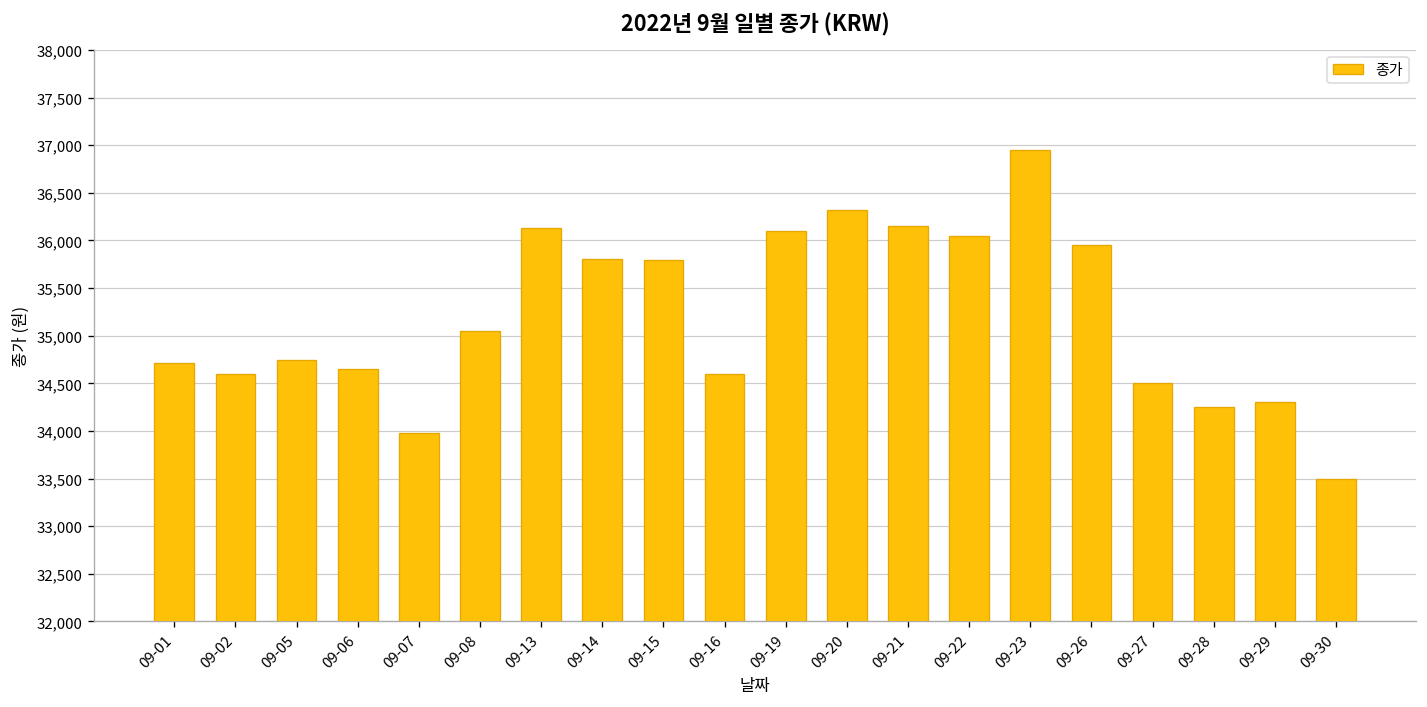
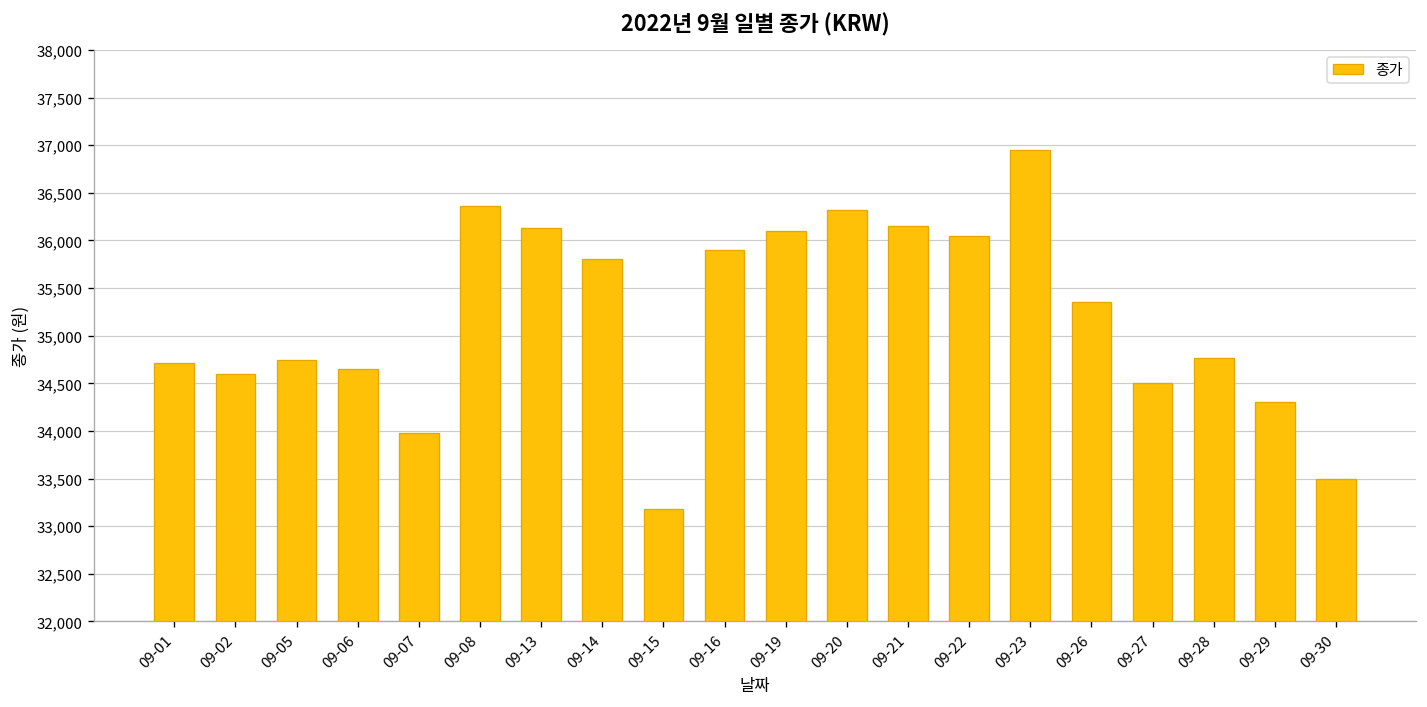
09-08: 35,100 -> 36,400
09-15: 35,800 -> 33,200
09-16: 34,600 -> 35,900
09-26: 35,900 -> 35,400
09-28: 34,300 -> 34,800
